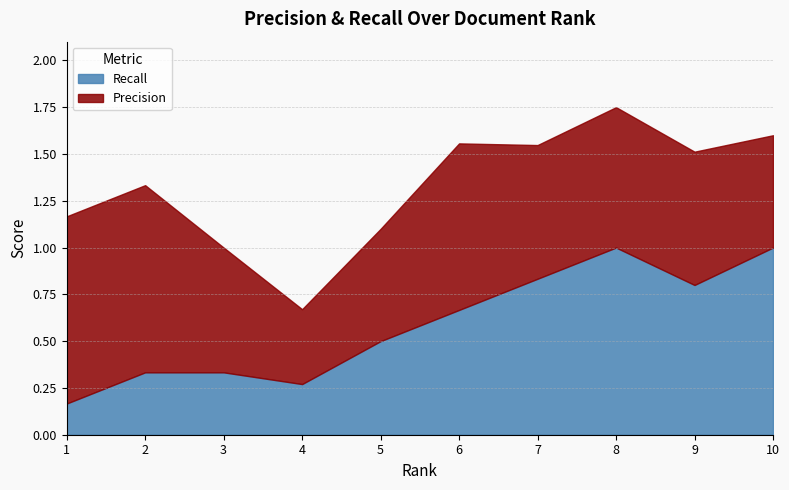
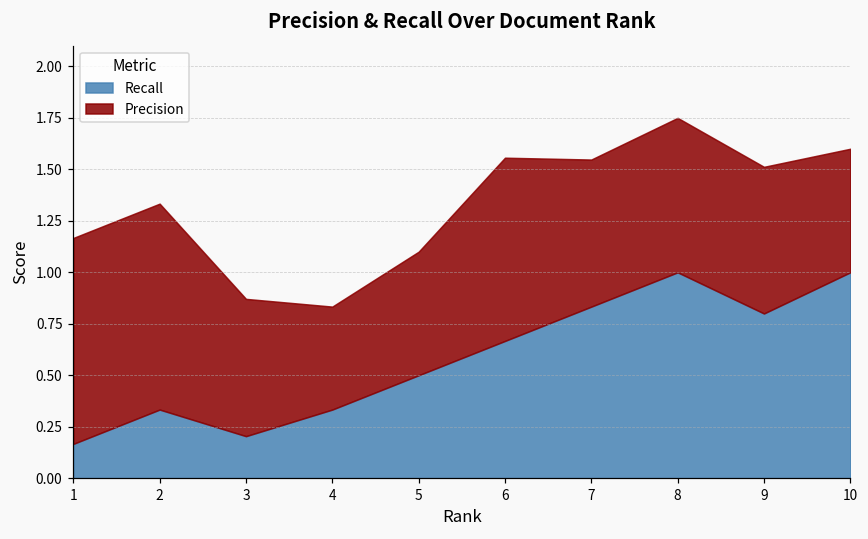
Recall, 3: 0.33 -> 0.20
Recall, 4: 0.27 -> 0.33
Precision, 4: 0.4 -> 0.5
